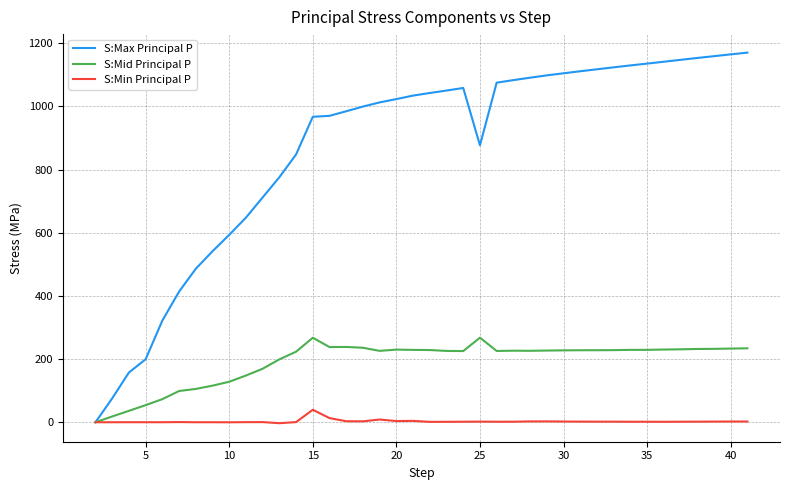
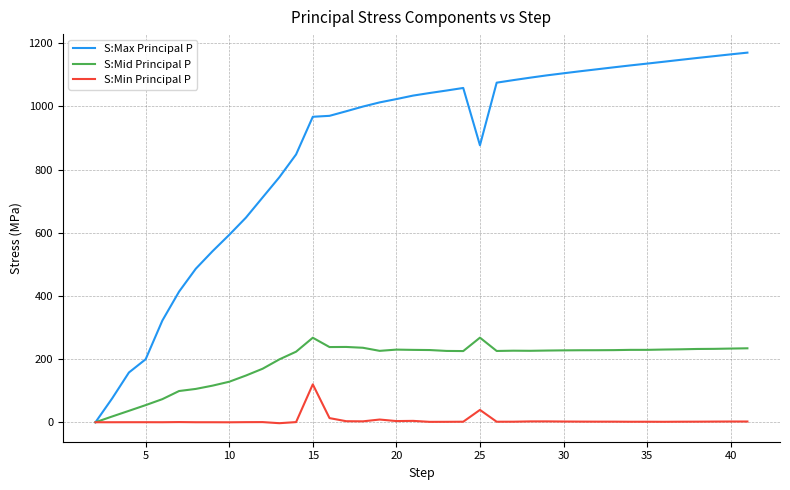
S:Min Principal P, 15: 40 -> 120
S:Min Principal P, 25: 0 -> 40
